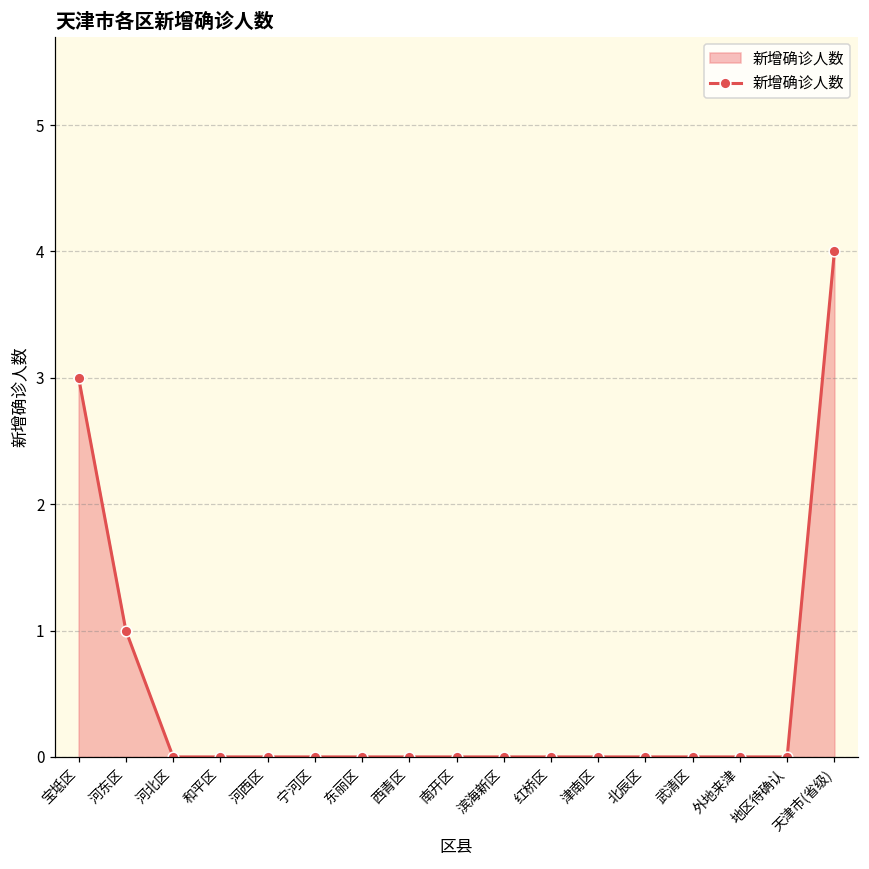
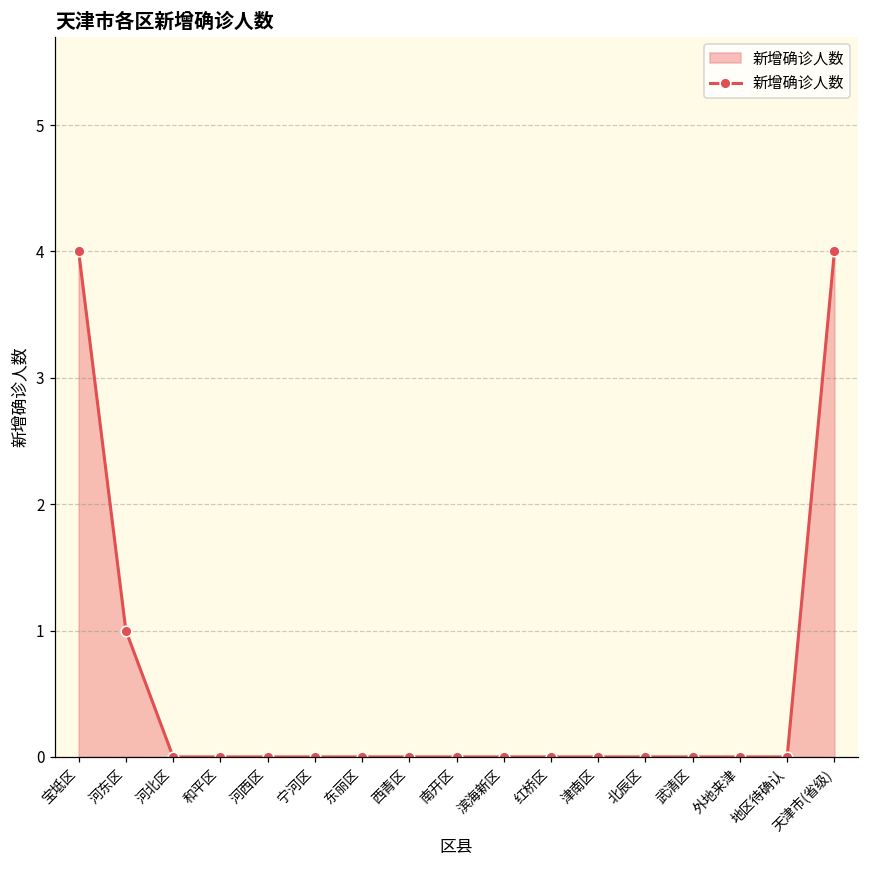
宝坻区: 3 -> 4
